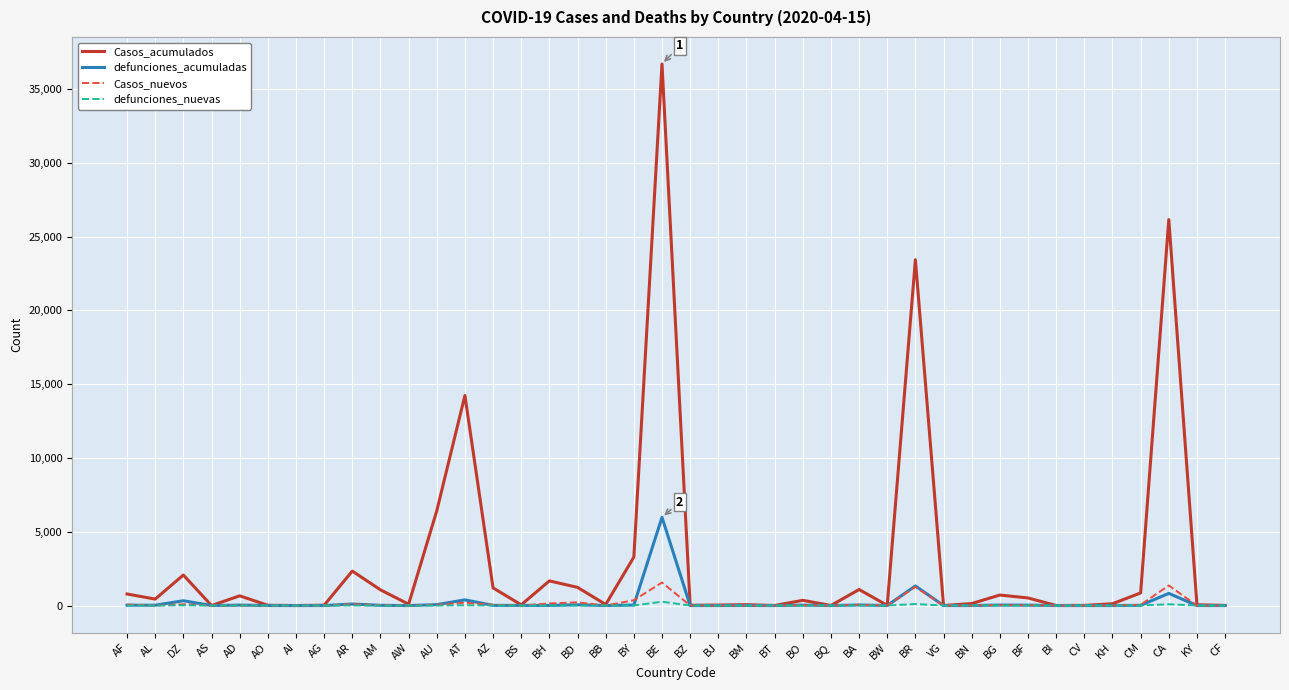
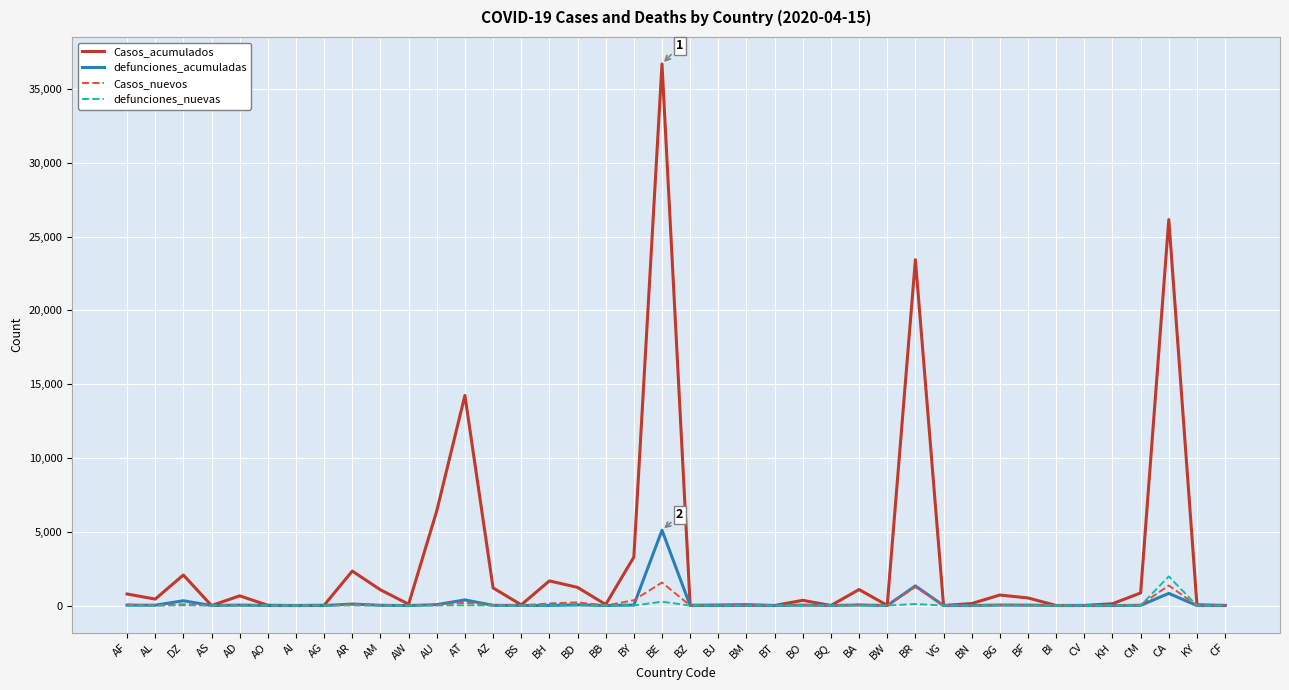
defunciones_acumuladas, BE: 6,000 -> 5,100
defunciones_nuevas, CA: 100 -> 2,000
